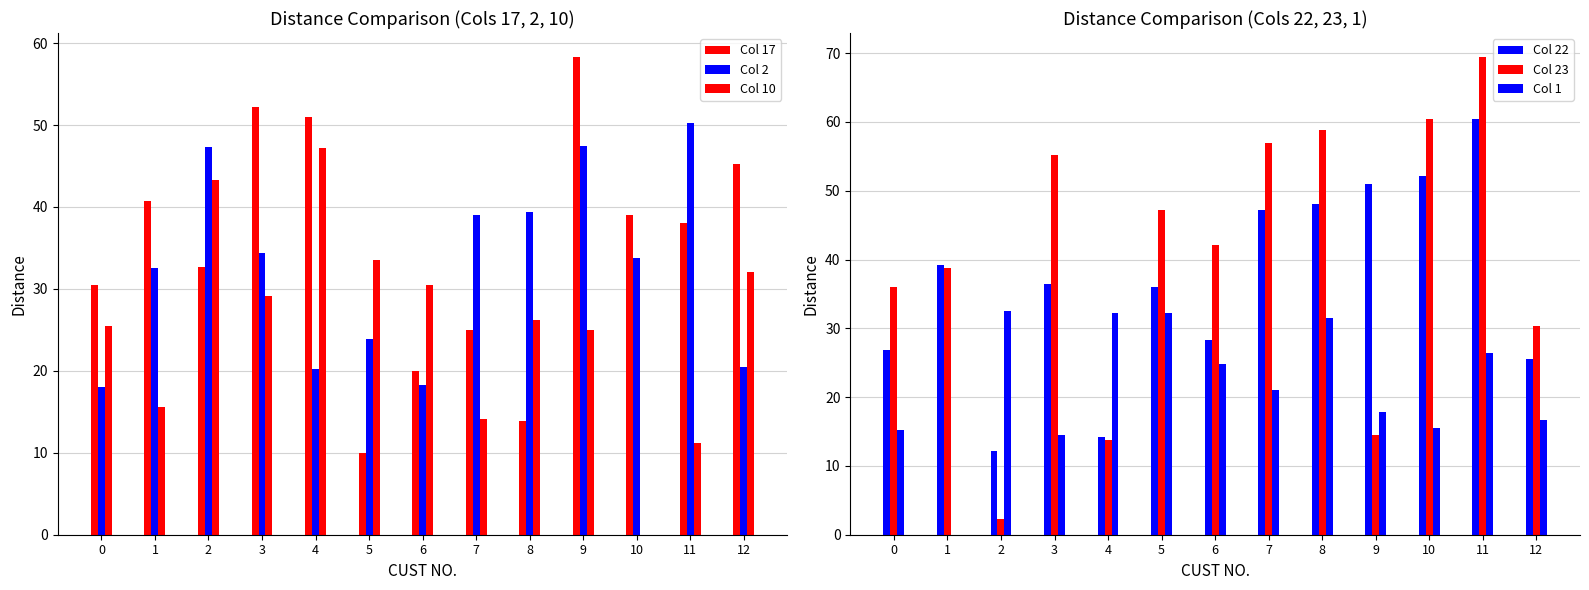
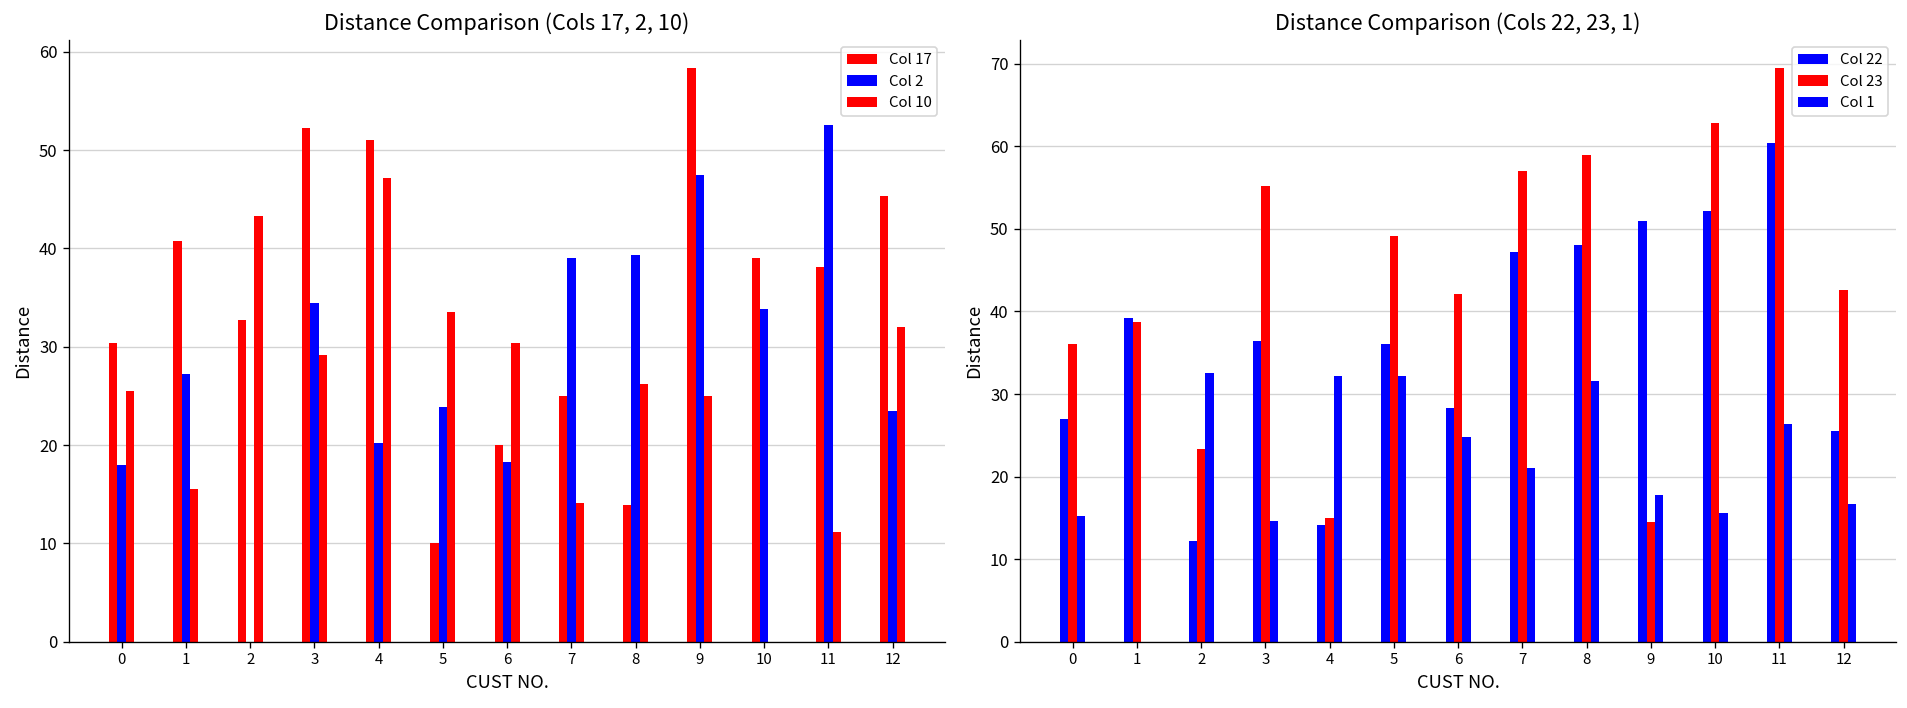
Distance Comparison (Cols 17, 2, 10), Col 2, 1: 33 -> 27
Distance Comparison (Cols 17, 2, 10), Col 2, 2: 47 -> 0
Distance Comparison (Cols 17, 2, 10), Col 2, 11: 50 -> 52
Distance Comparison (Cols 17, 2, 10), Col 2, 12: 21 -> 23
Distance Comparison (Cols 22, 23, 1), Col 23, 2: 2 -> 23
Distance Comparison (Cols 22, 23, 1), Col 23, 4: 14 -> 15
Distance Comparison (Cols 22, 23, 1), Col 23, 5: 47 -> 49
Distance Comparison (Cols 22, 23, 1), Col 23, 10: 60 -> 63
Distance Comparison (Cols 22, 23, 1), Col 23, 12: 30 -> 43
